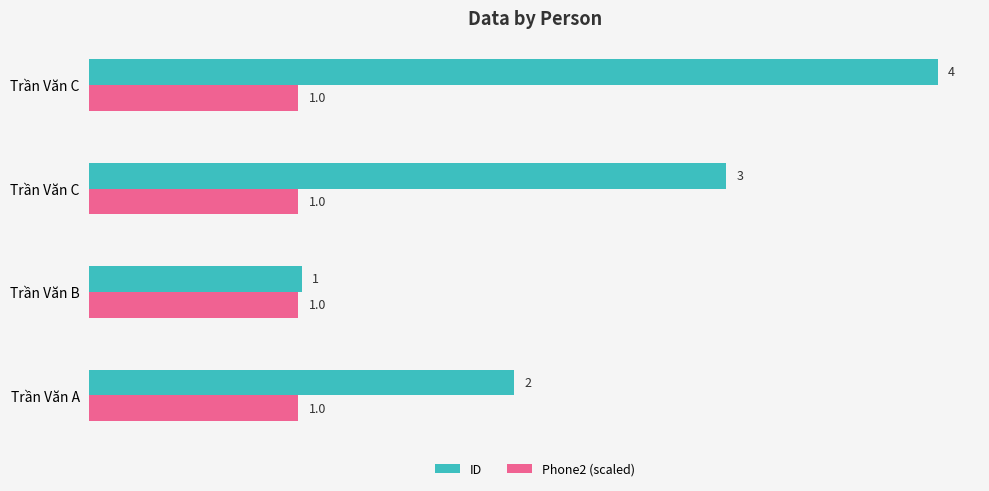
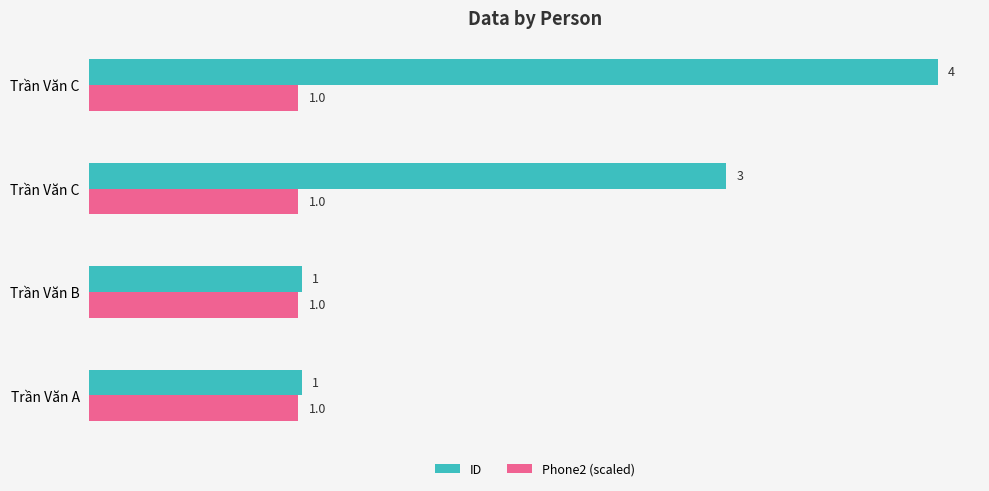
ID, Trần Văn A: 2 -> 1
